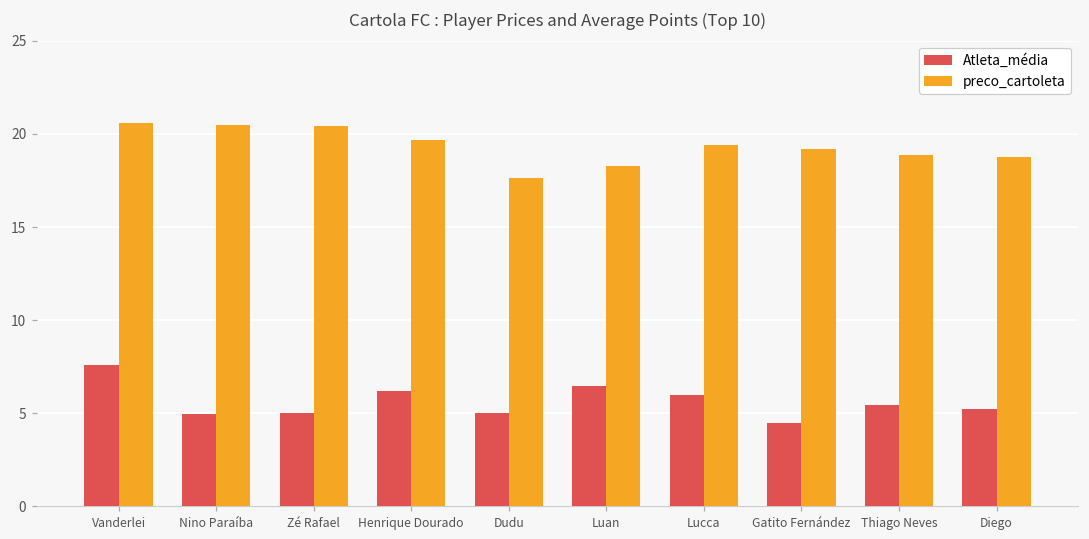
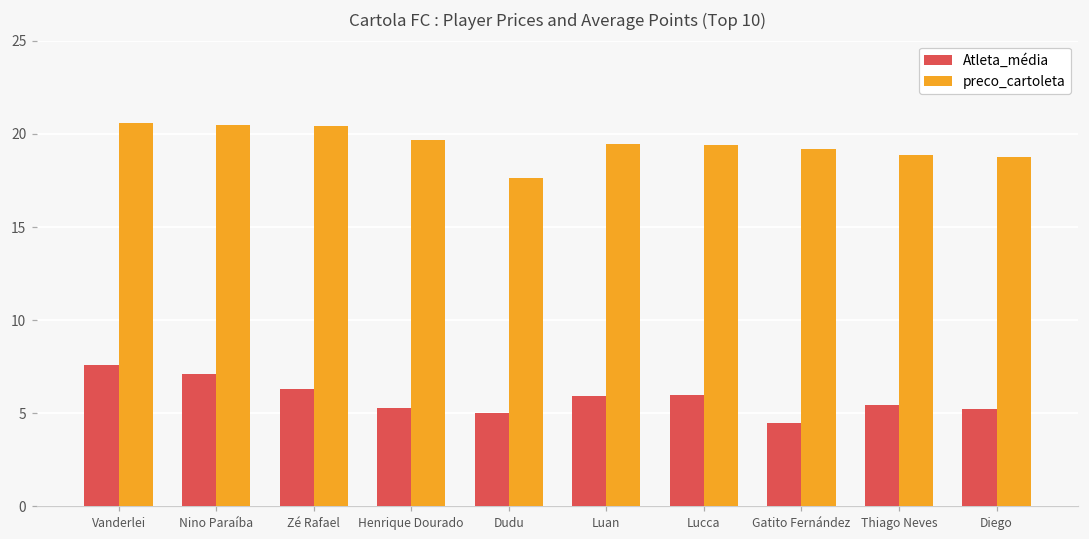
Atleta_média, Nino Paraíba: 5.0 -> 7.1
Atleta_média, Zé Rafael: 5.0 -> 6.3
Atleta_média, Henrique Dourado: 6.2 -> 5.3
Atleta_média, Luan: 6.5 -> 6.0
preco_cartoleta, Luan: 18.3 -> 19.5
